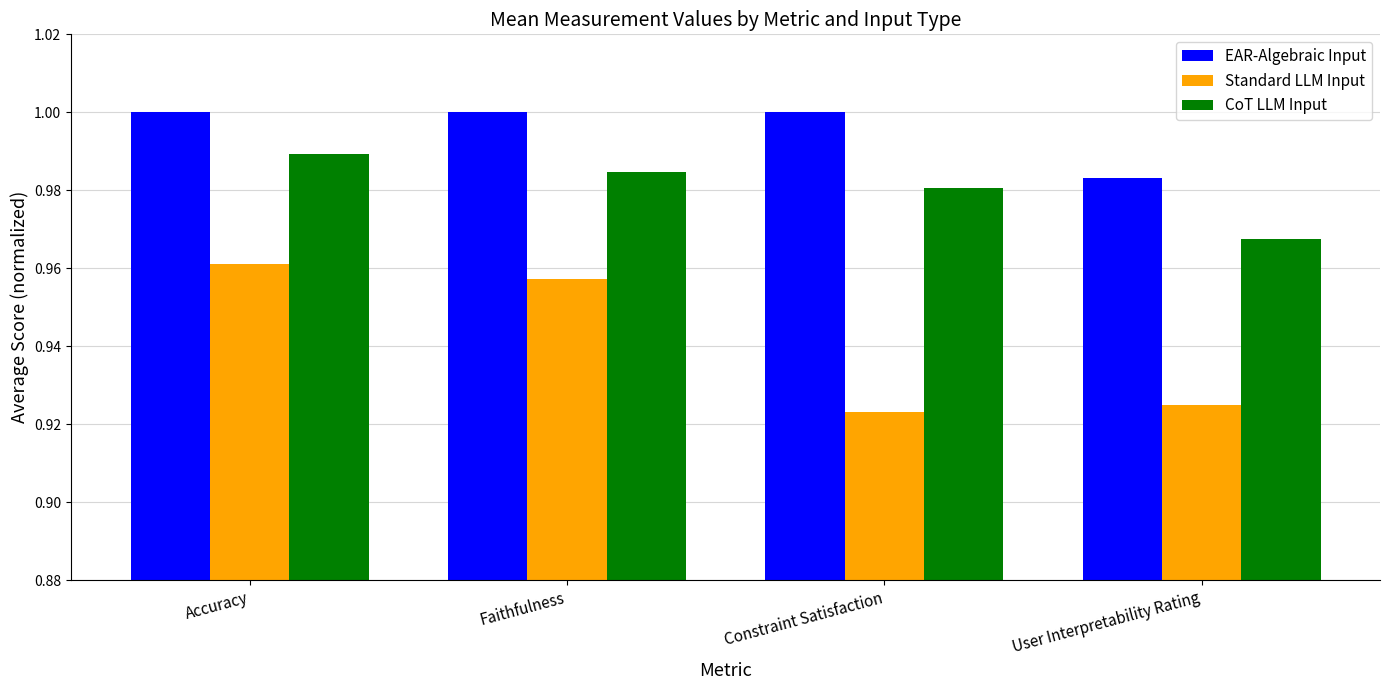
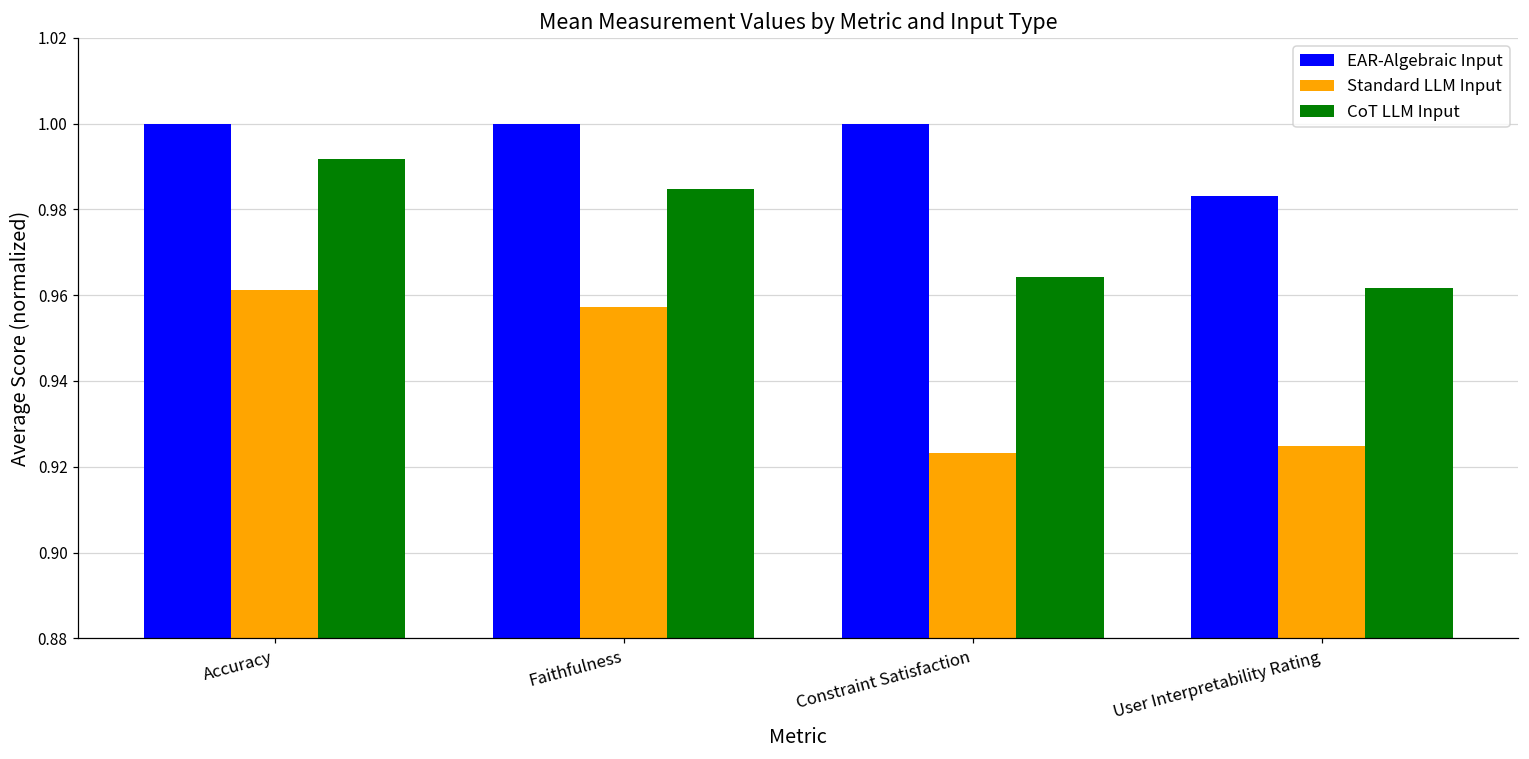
CoT LLM Input, Accuracy: 0.989 -> 0.992
CoT LLM Input, Constraint Satisfaction: 0.981 -> 0.964
CoT LLM Input, User Interpretability Rating: 0.968 -> 0.962
